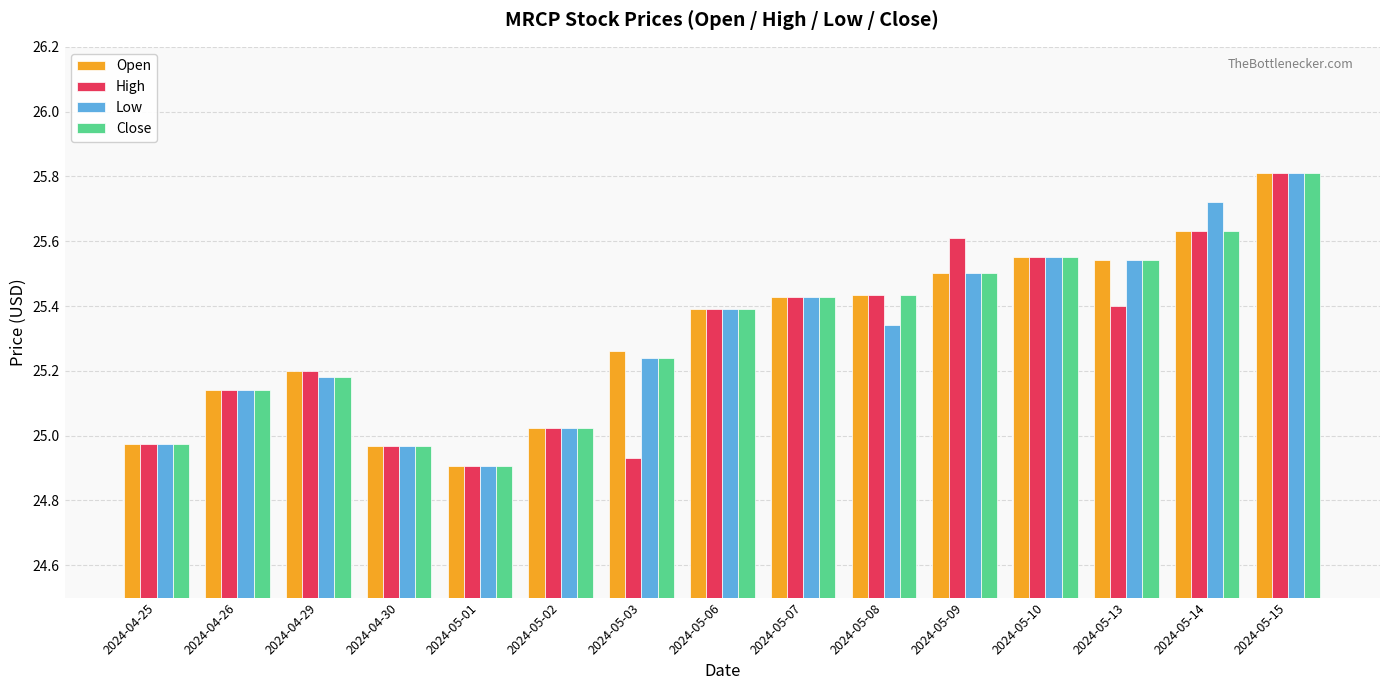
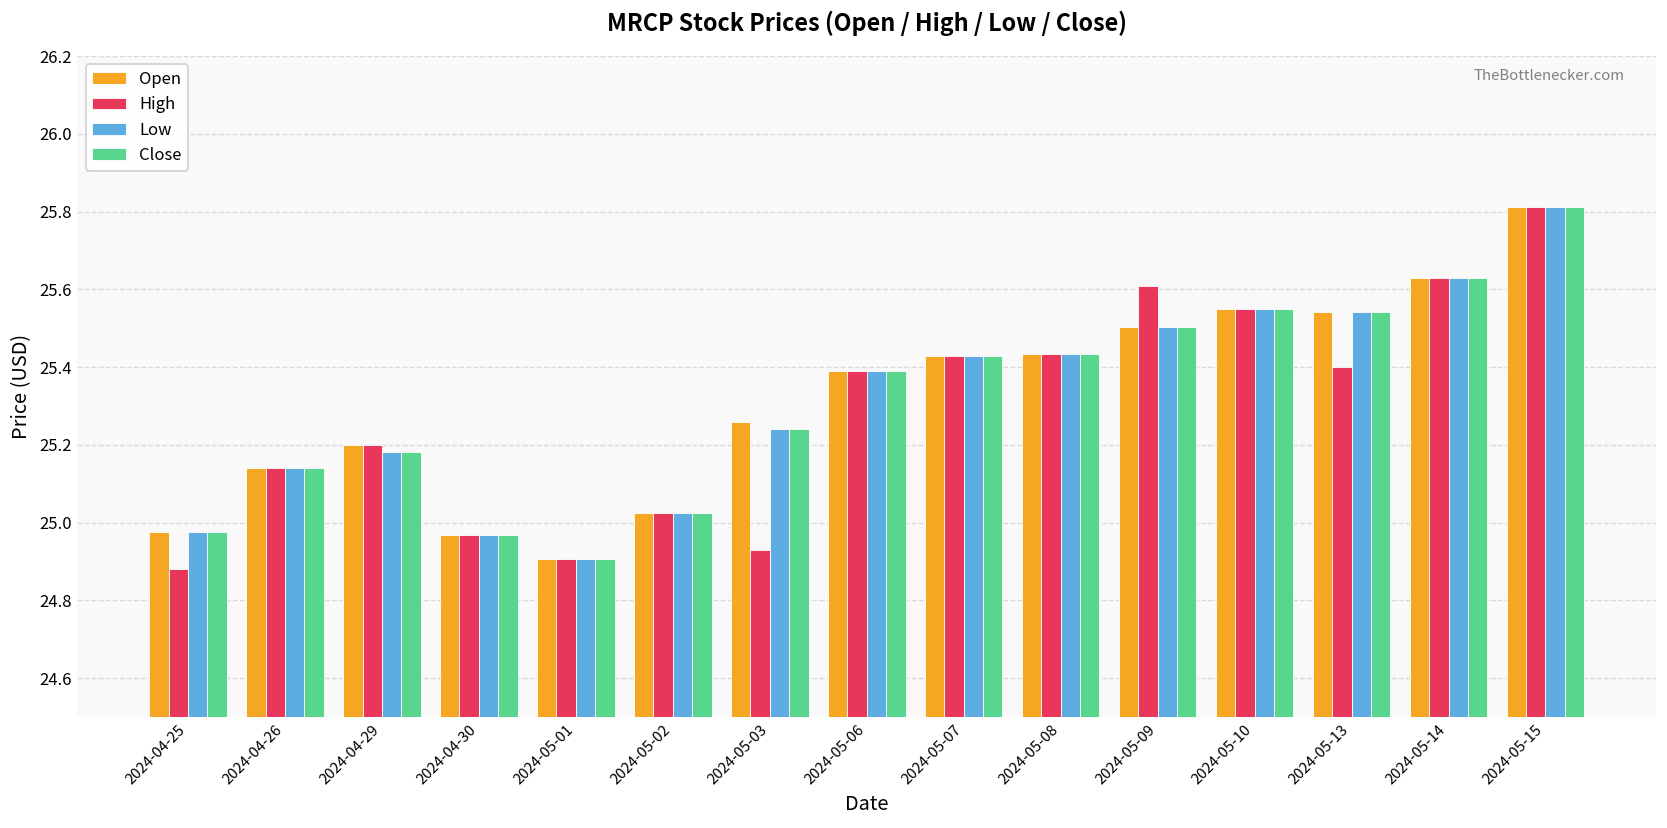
High, 2024-04-25: 24.98 -> 24.88
Low, 2024-05-08: 25.34 -> 25.43
Low, 2024-05-14: 25.72 -> 25.63
